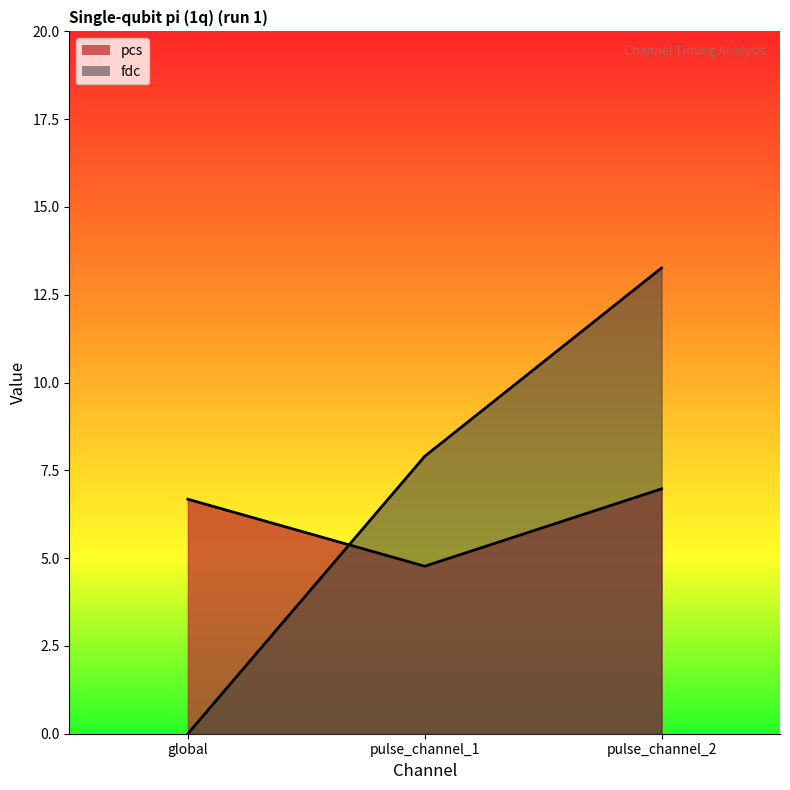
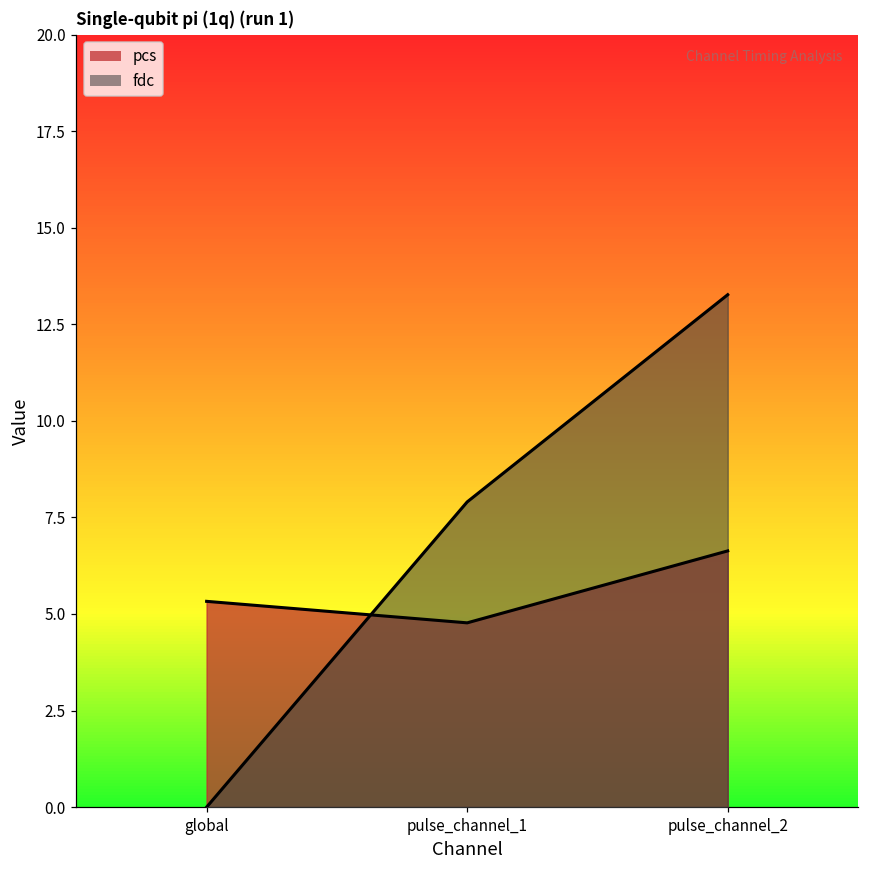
pcs, global: 6.7 -> 5.3
pcs, pulse_channel_2: 7.0 -> 6.6
